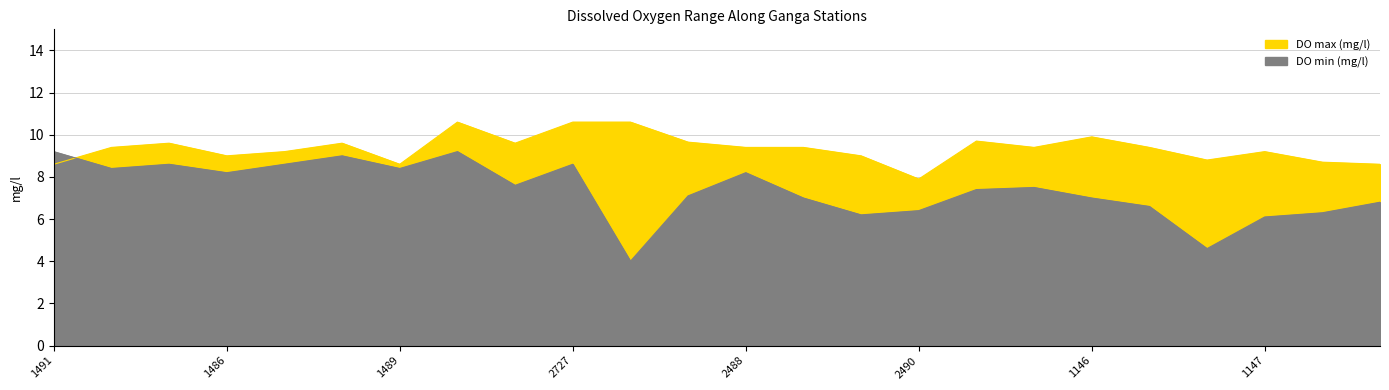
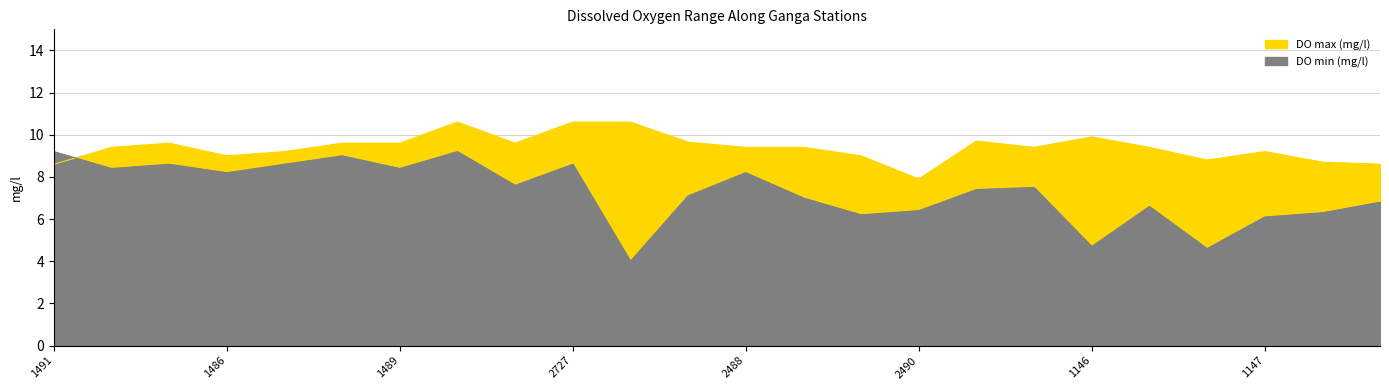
DO max (mg/l), 1489: 8.6 -> 9.6
DO min (mg/l), 1146: 7.0 -> 4.7
